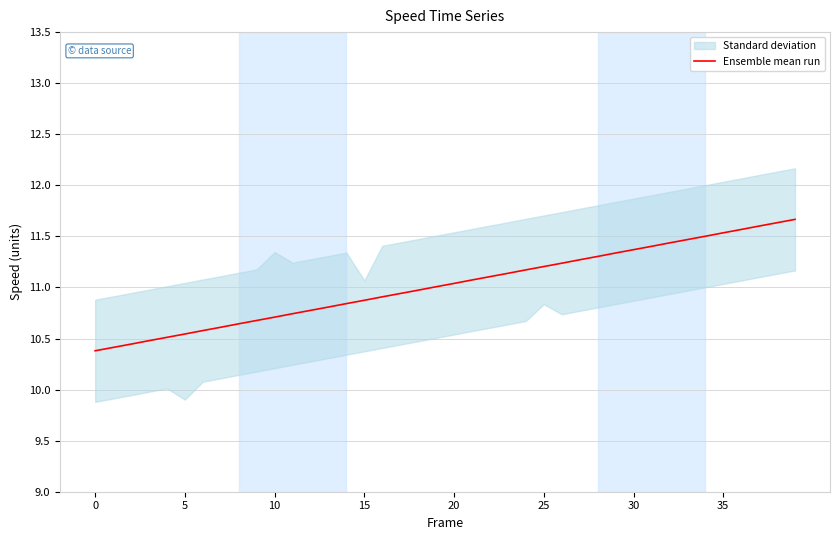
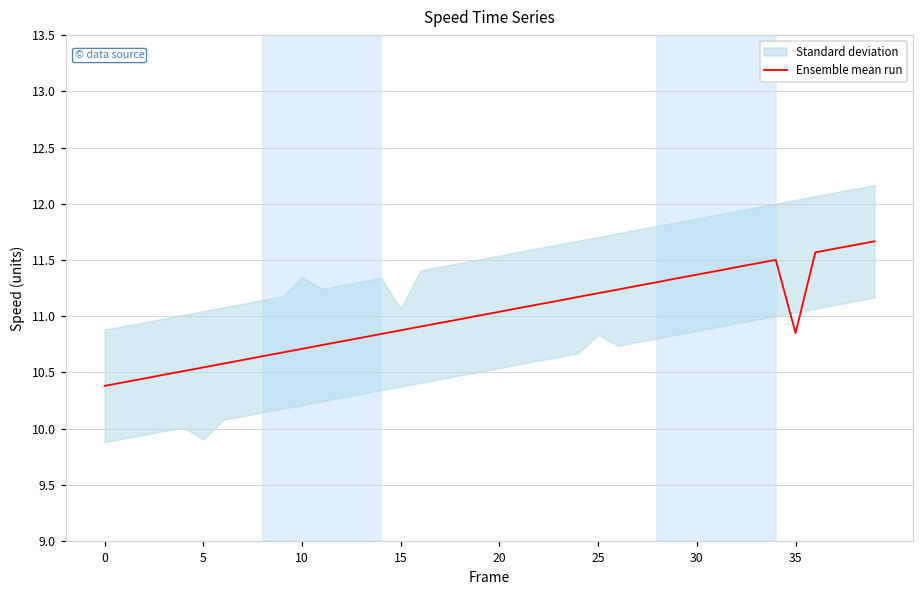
Ensemble mean run, 35: 11.53 -> 10.85
